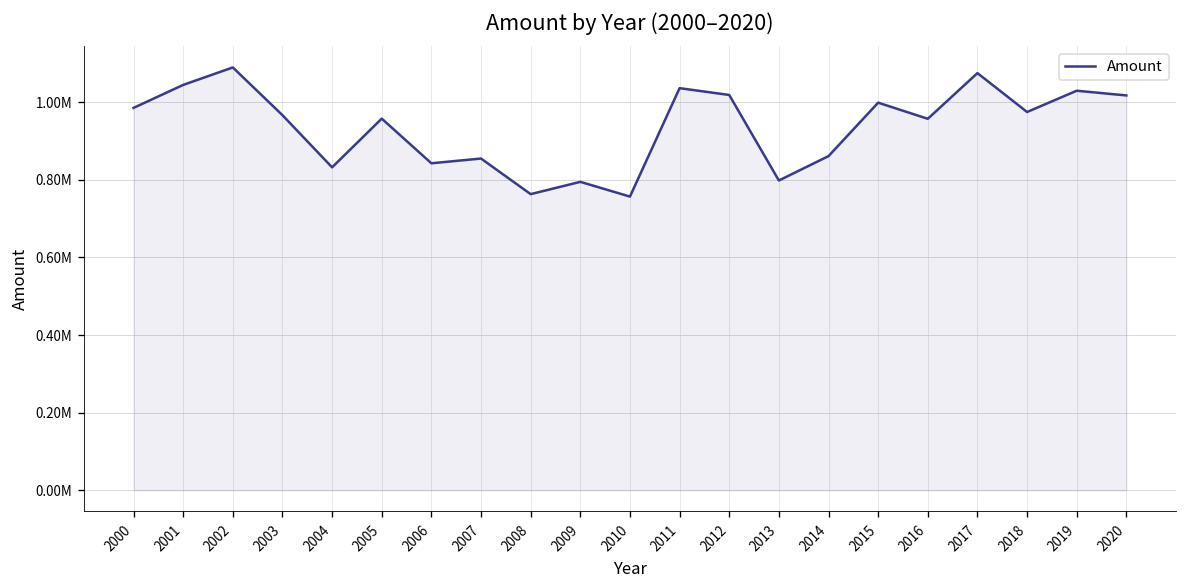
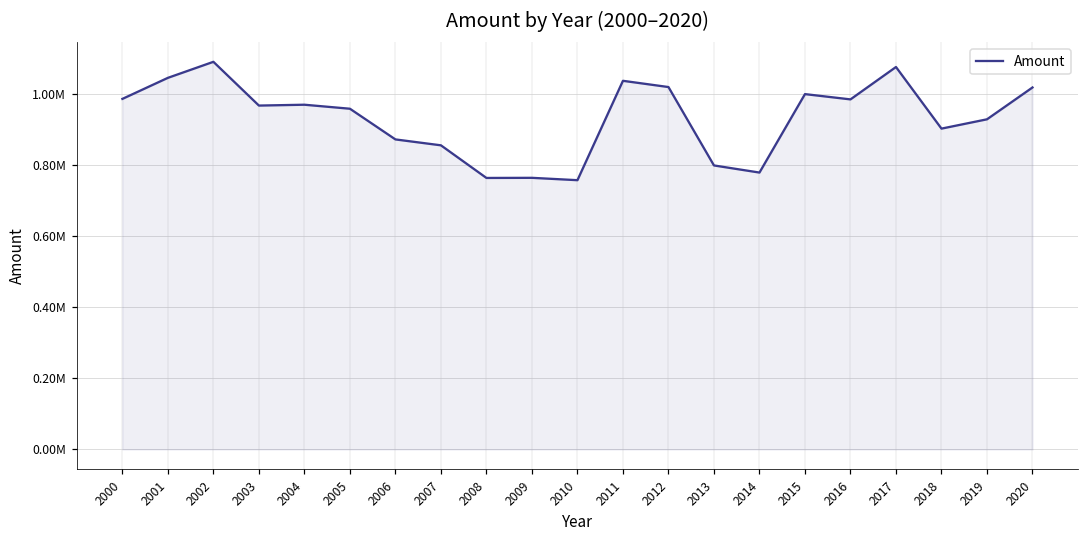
2004: 830000 -> 970000
2006: 840000 -> 870000
2009: 790000 -> 760000
2014: 860000 -> 780000
2016: 960000 -> 980000
2018: 970000 -> 900000
2019: 1030000 -> 930000
